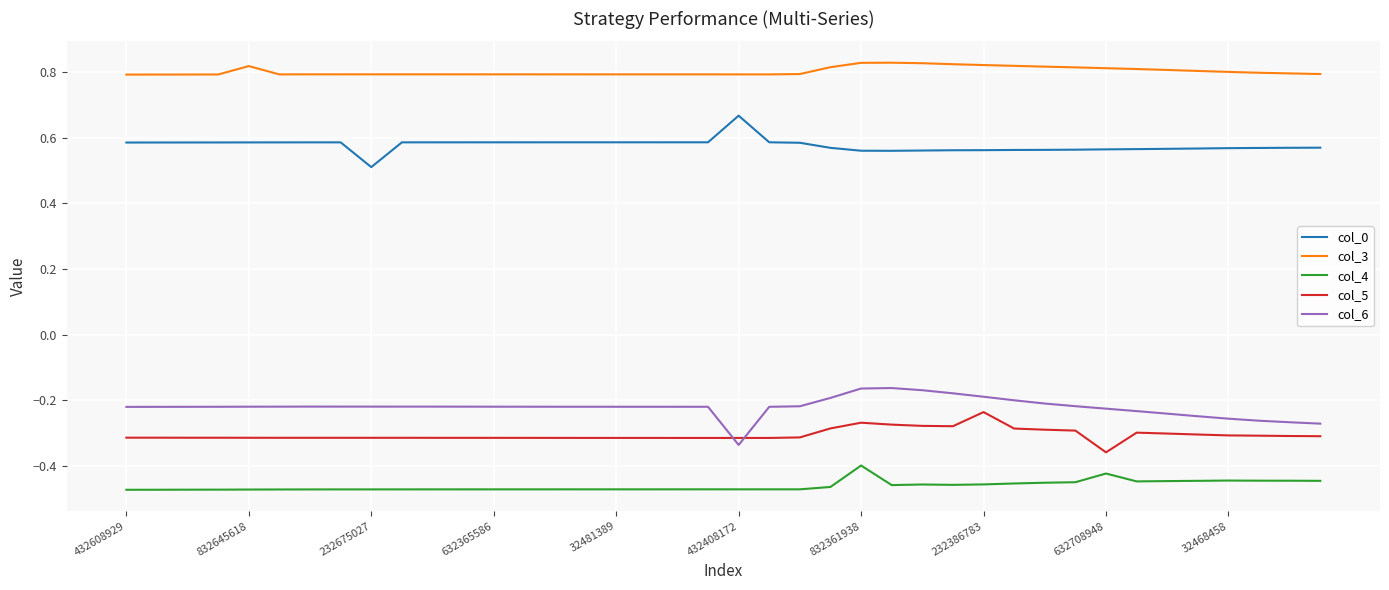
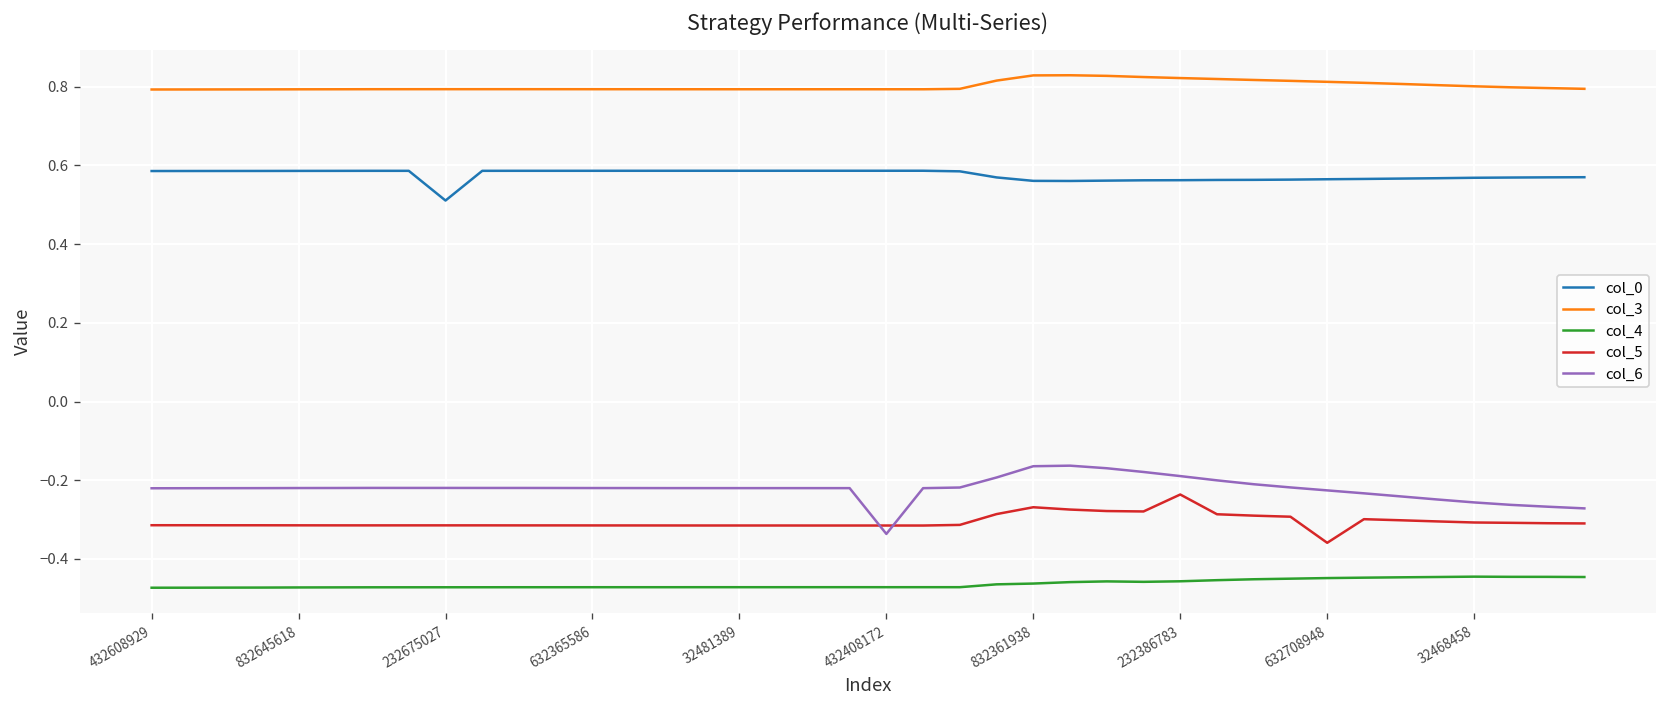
col_3, 832645618: 0.82 -> 0.79
col_0, 432408172: 0.67 -> 0.59
col_4, 832361938: -0.40 -> -0.46
col_4, 632708948: -0.42 -> -0.45
